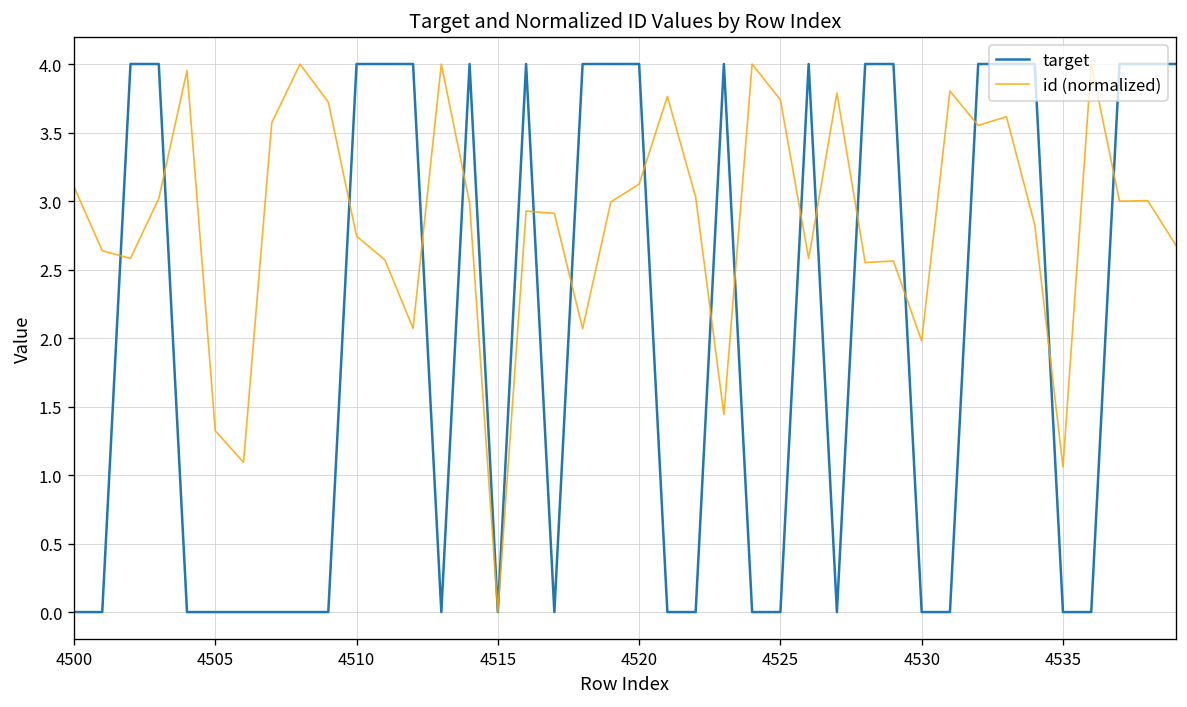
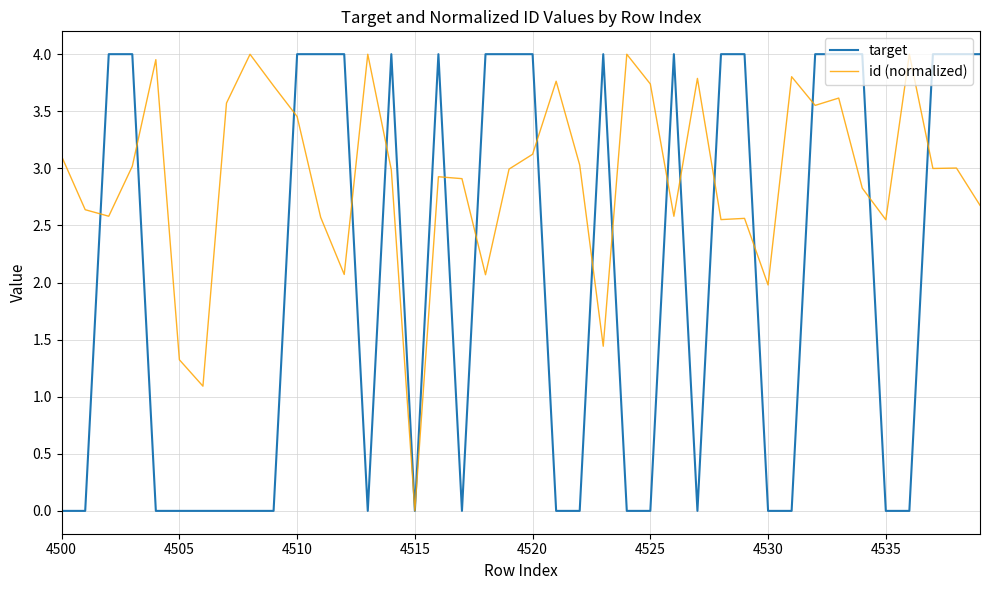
id (normalized), 4510: 2.74 -> 3.45
id (normalized), 4535: 1.06 -> 2.55
